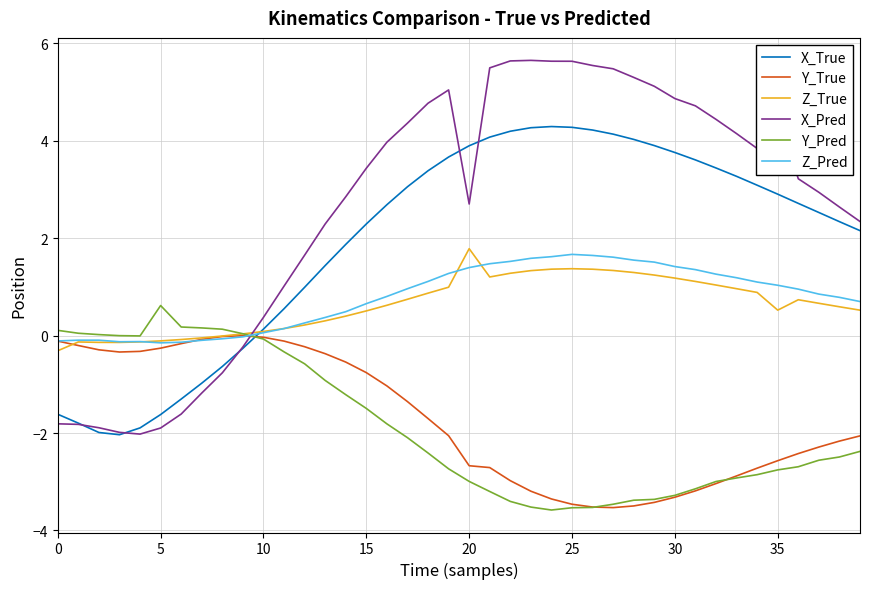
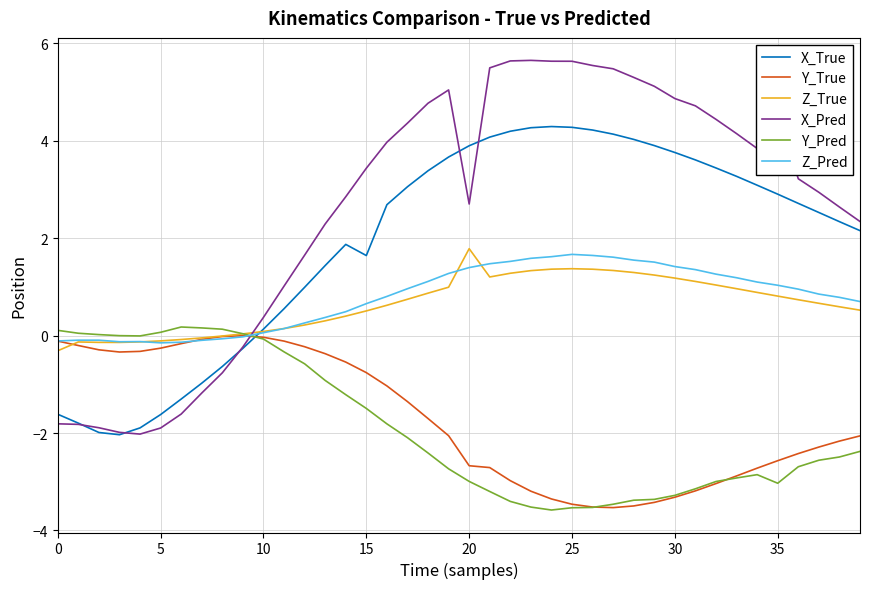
Y_Pred, 5: 0.6 -> 0.1
X_True, 15: 2.3 -> 1.6
Z_True, 35: 0.5 -> 0.8
Y_Pred, 35: -2.8 -> -3.0
